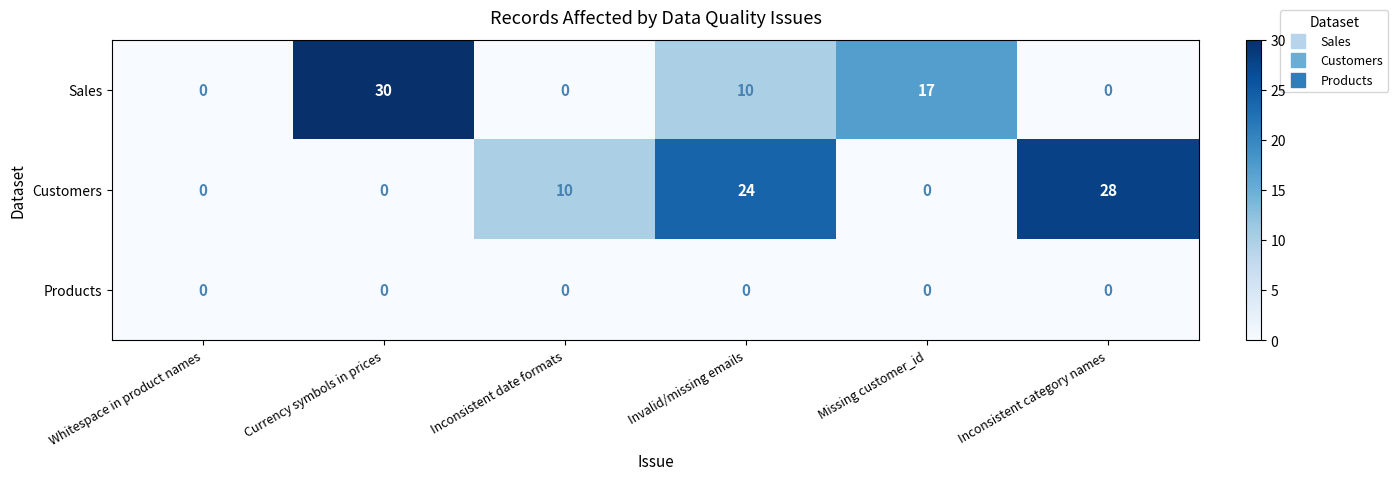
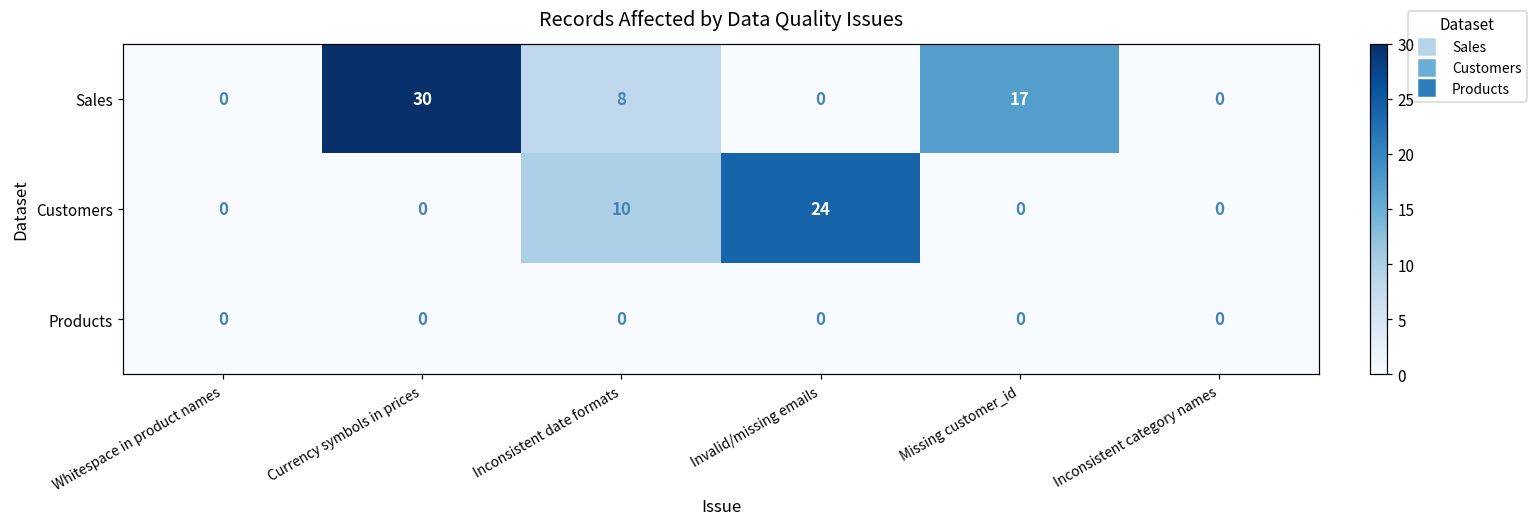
Sales, Inconsistent date formats: 0 -> 8
Sales, Invalid/missing emails: 10 -> 0
Customers, Inconsistent category names: 28 -> 0
